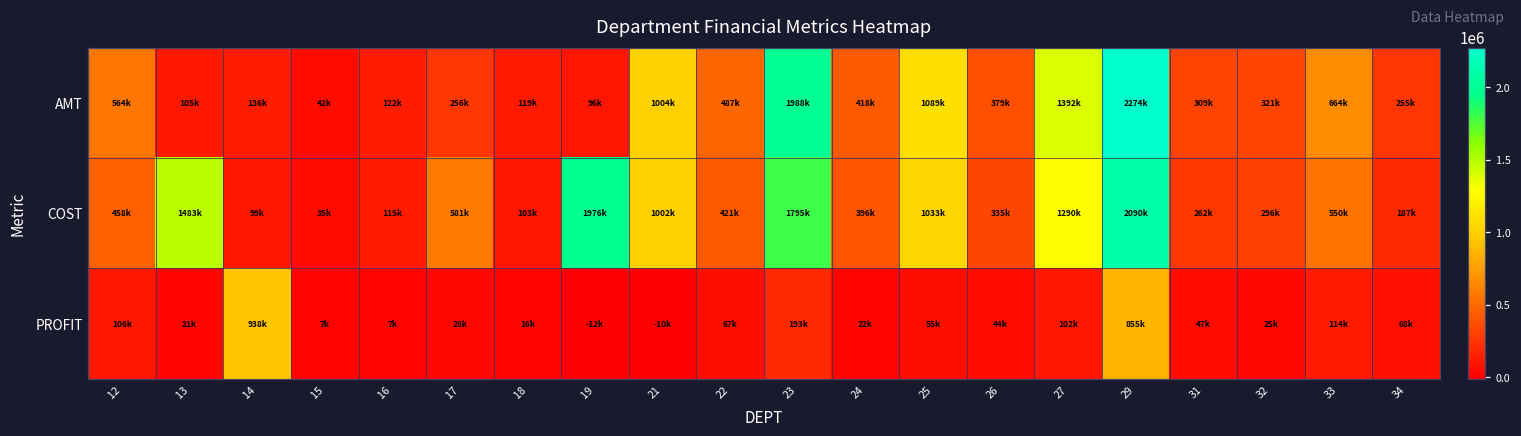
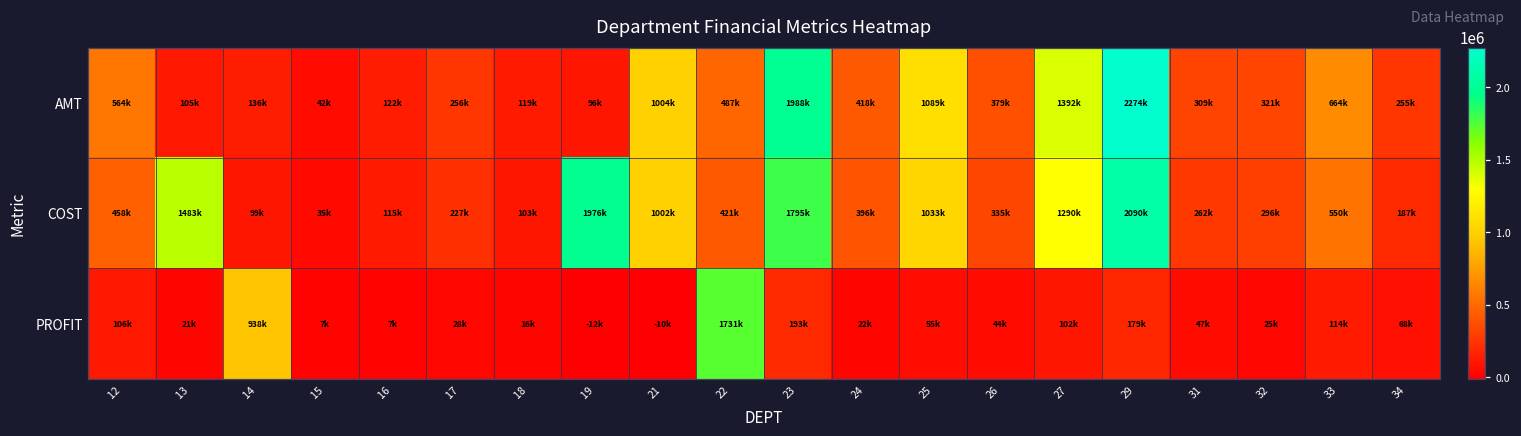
COST, 17: 581k -> 227k
PROFIT, 22: 67k -> 1731k
PROFIT, 29: 855k -> 179k
